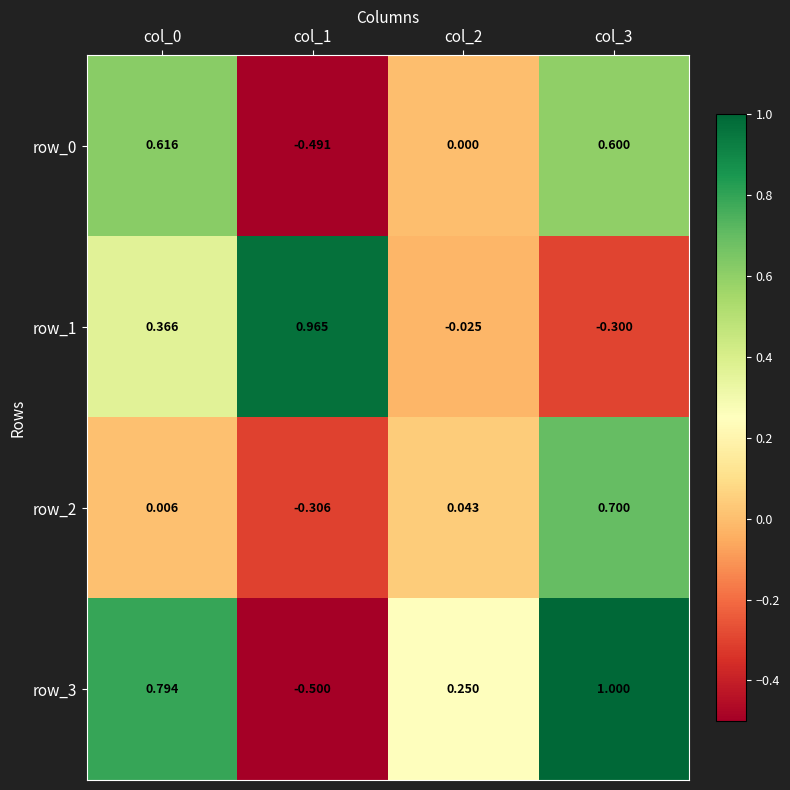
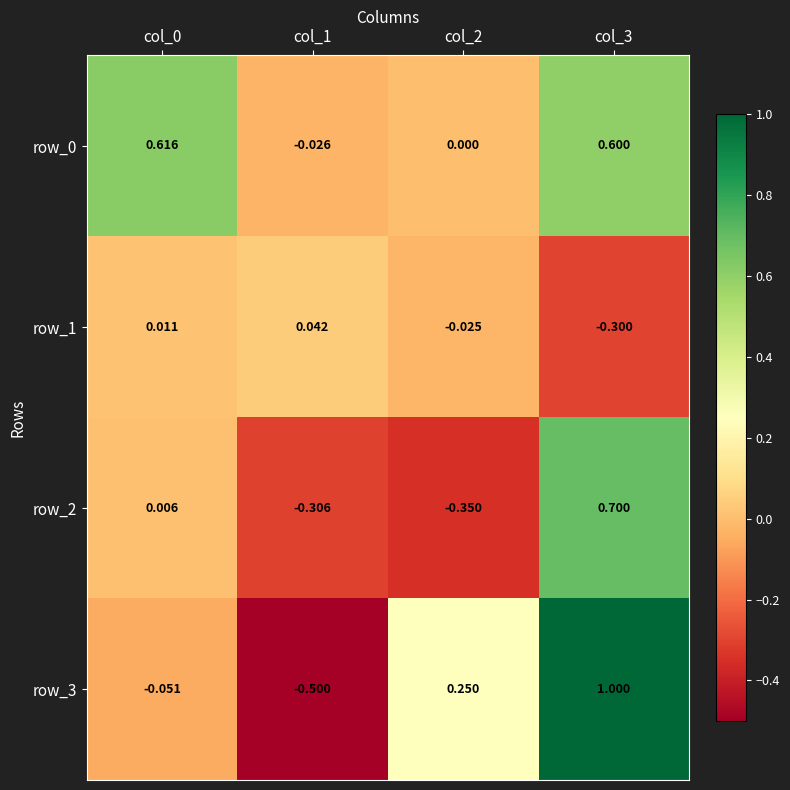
row_0, col_1: -0.491 -> -0.026
row_1, col_0: 0.366 -> 0.011
row_1, col_1: 0.965 -> 0.042
row_2, col_2: 0.043 -> -0.350
row_3, col_0: 0.794 -> -0.051
